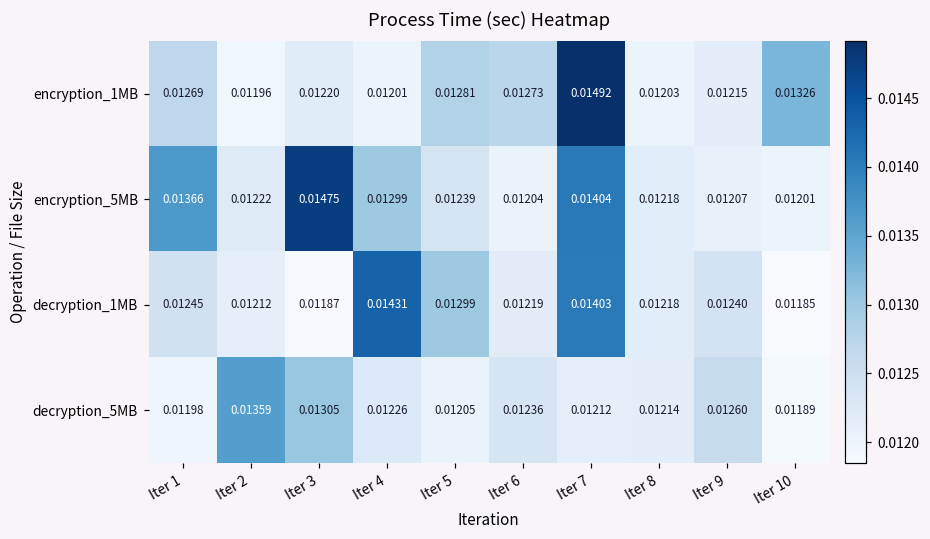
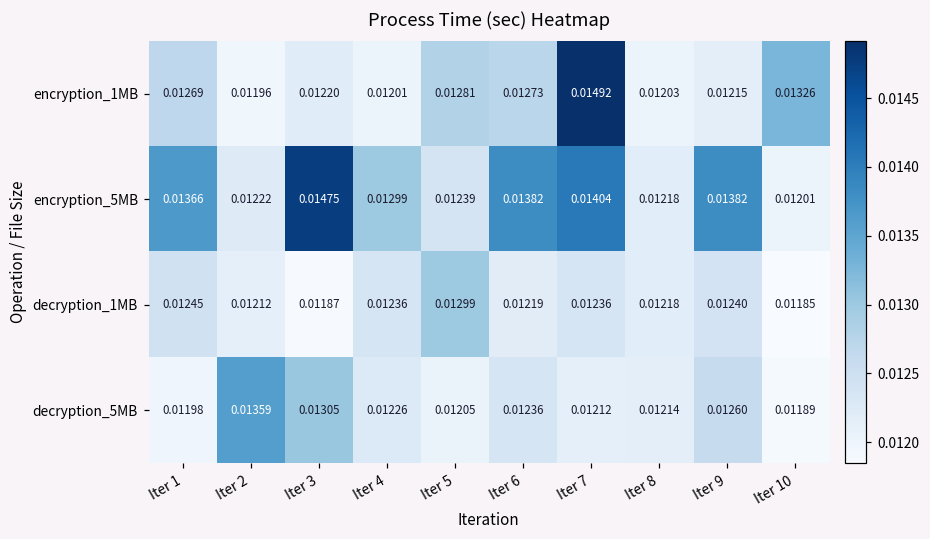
encryption_5MB, Iter 6: 0.01204 -> 0.01382
encryption_5MB, Iter 9: 0.01207 -> 0.01382
decryption_1MB, Iter 4: 0.01431 -> 0.01236
decryption_1MB, Iter 7: 0.01403 -> 0.01236
